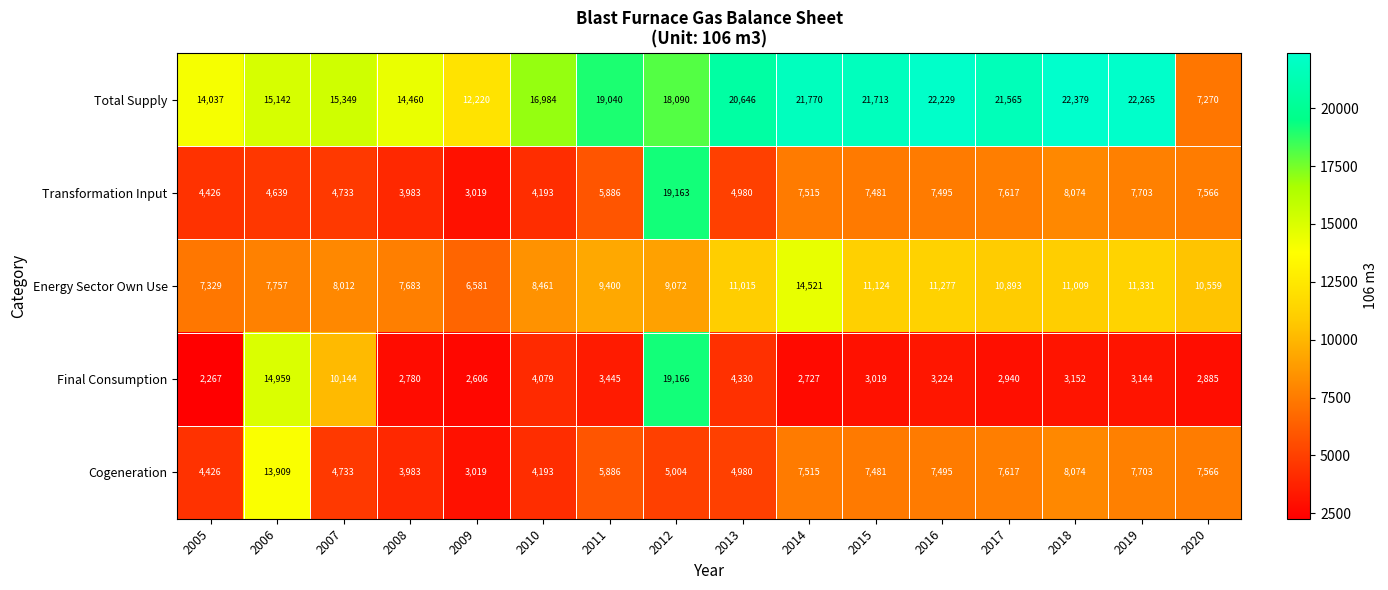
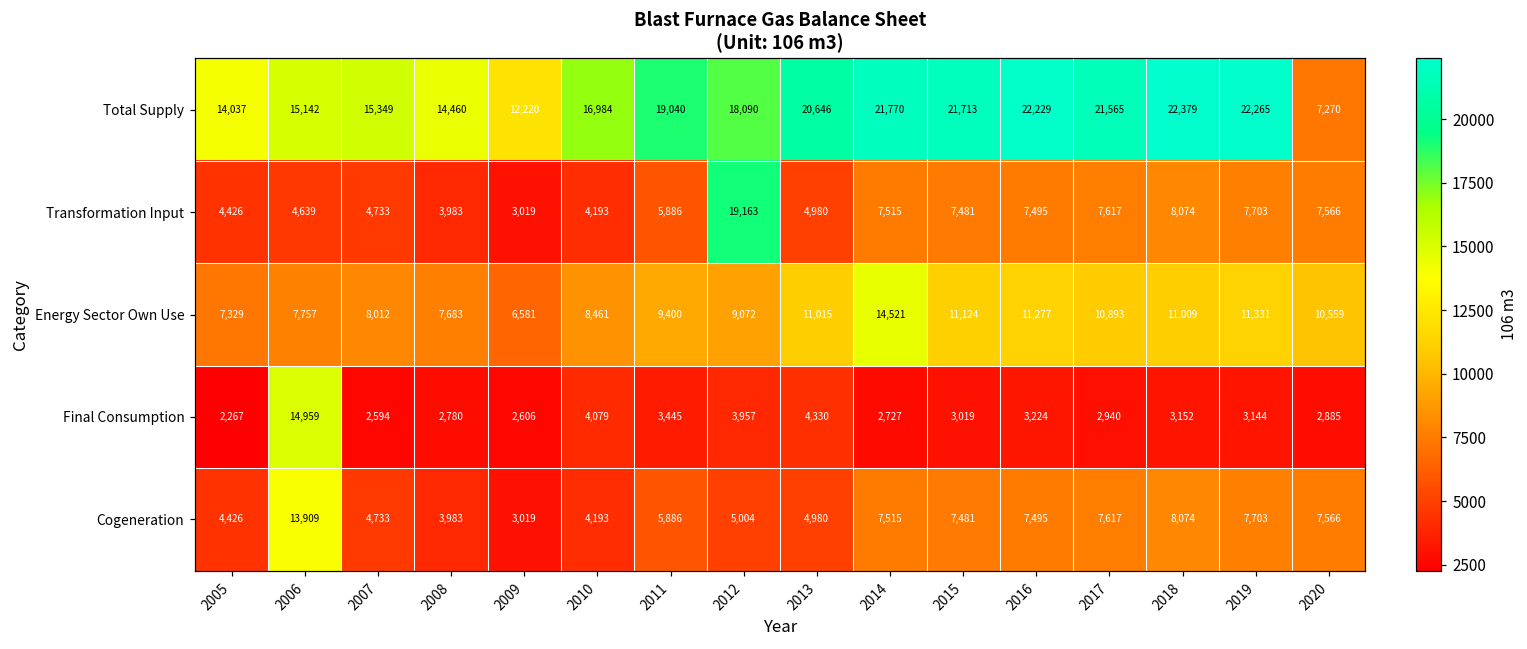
Final Consumption, 2007: 10,144 -> 2,594
Final Consumption, 2012: 19,166 -> 3,957
